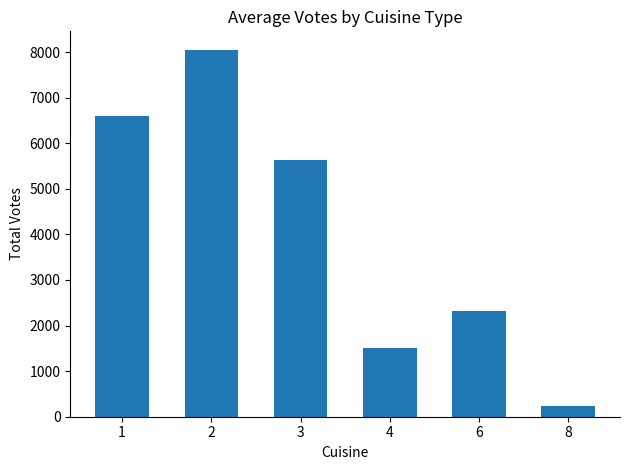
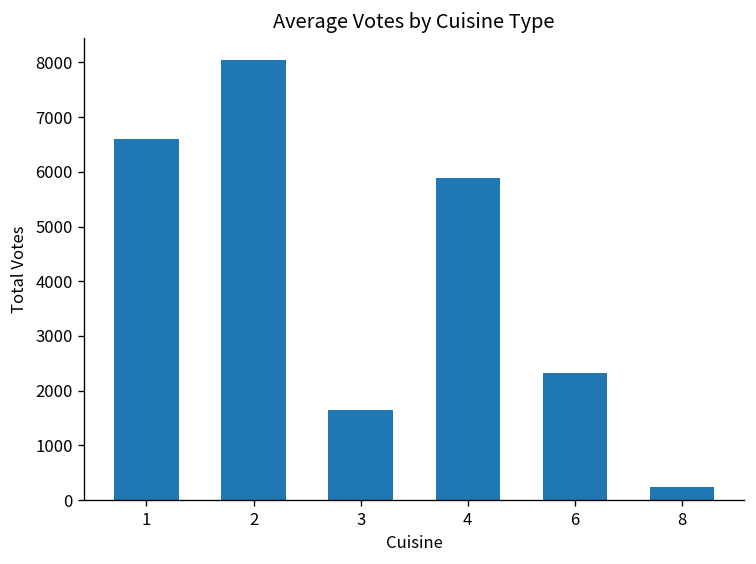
3: 5600 -> 1700
4: 1500 -> 5900
